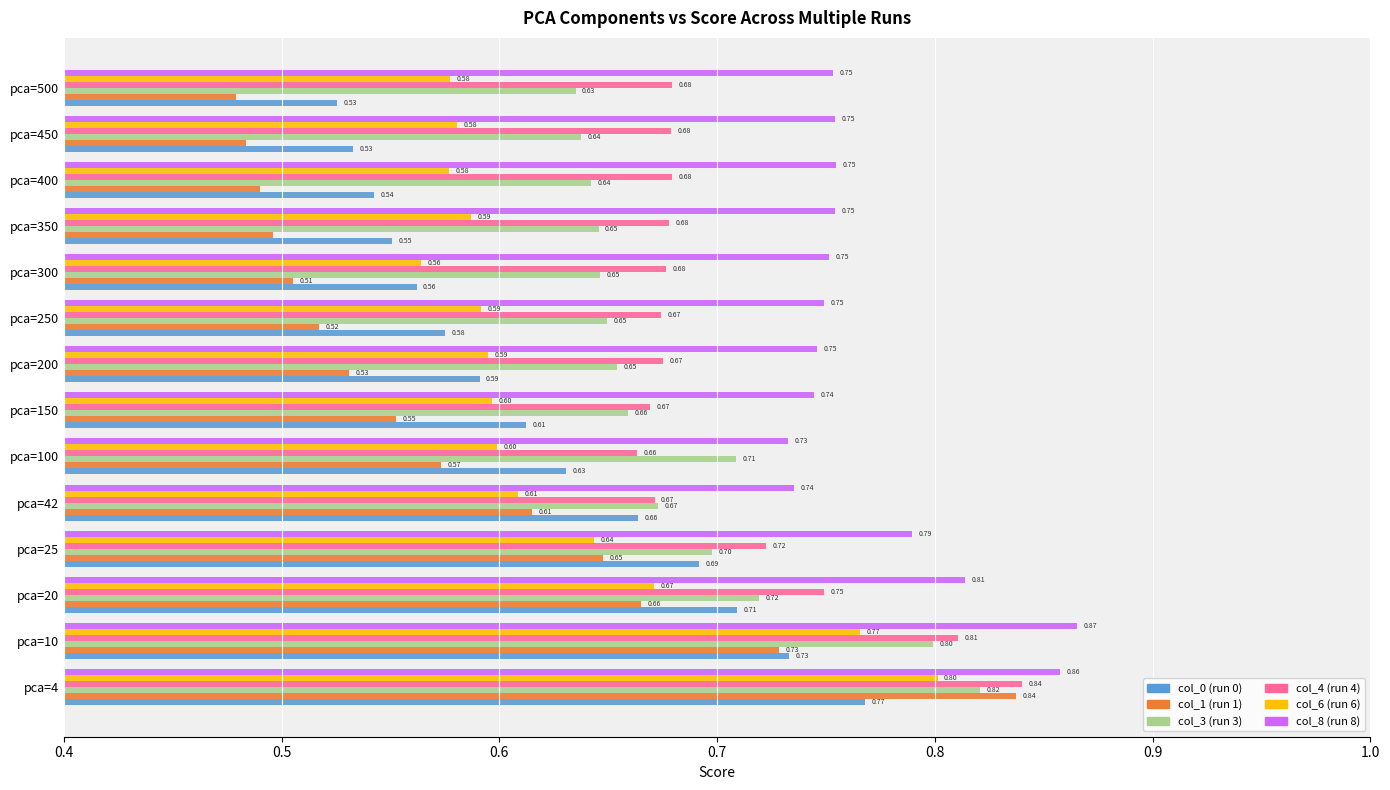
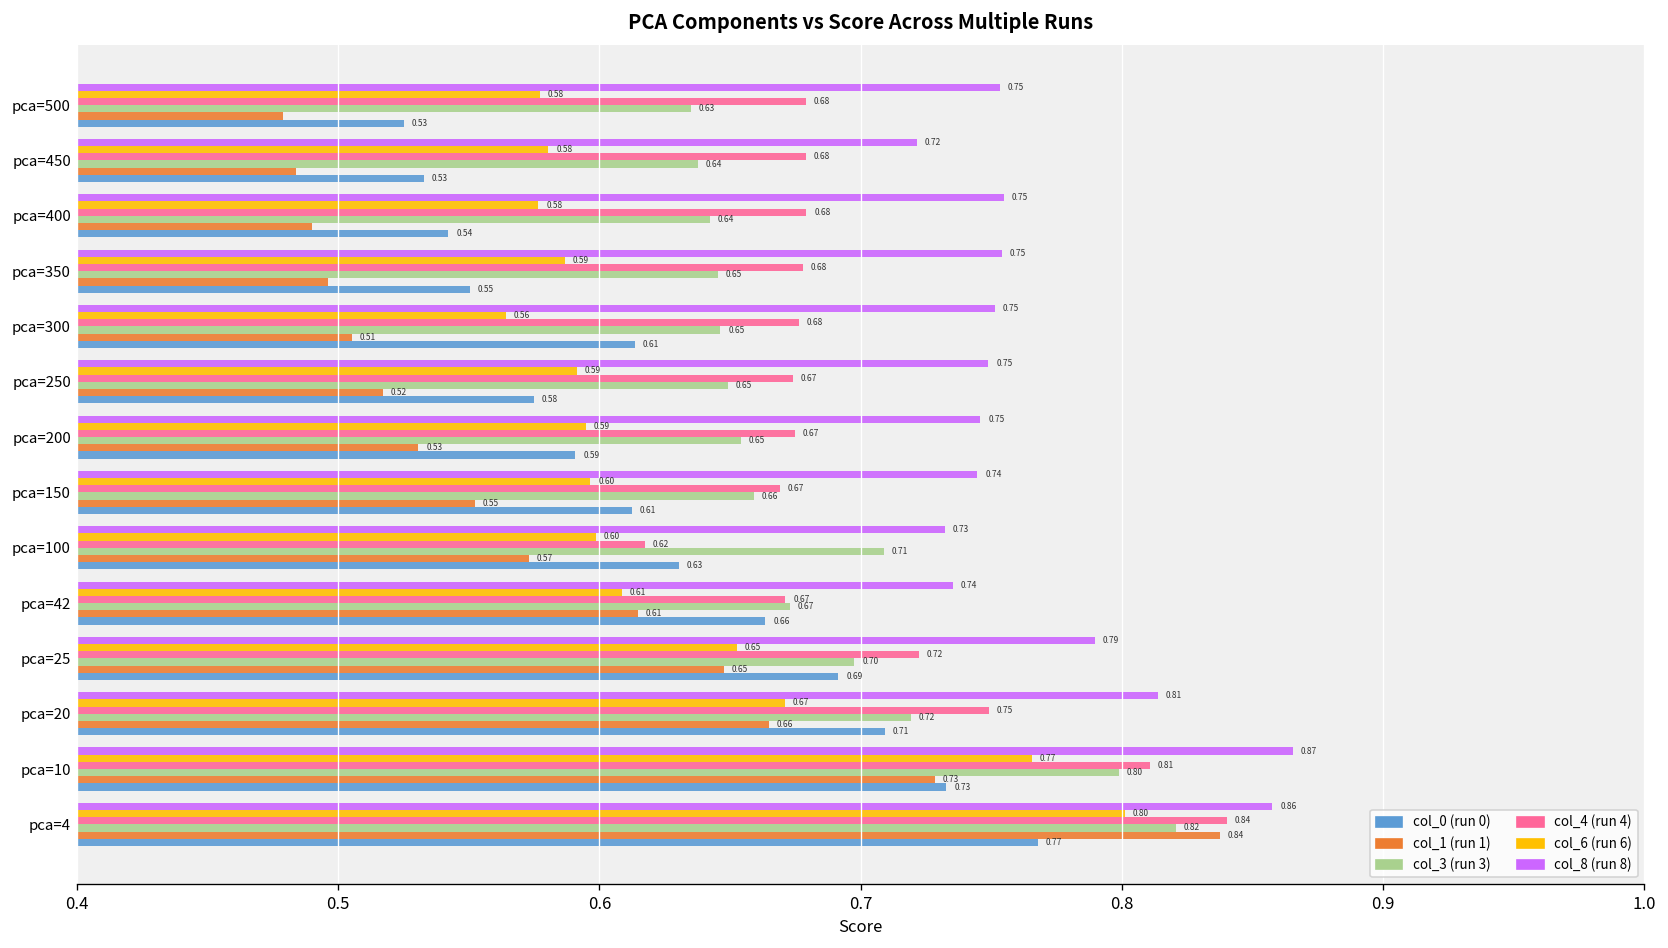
col_8 (run 8), pca=450: 0.75 -> 0.72
col_0 (run 0), pca=300: 0.56 -> 0.61
col_4 (run 4), pca=100: 0.66 -> 0.62
col_6 (run 6), pca=25: 0.64 -> 0.65
